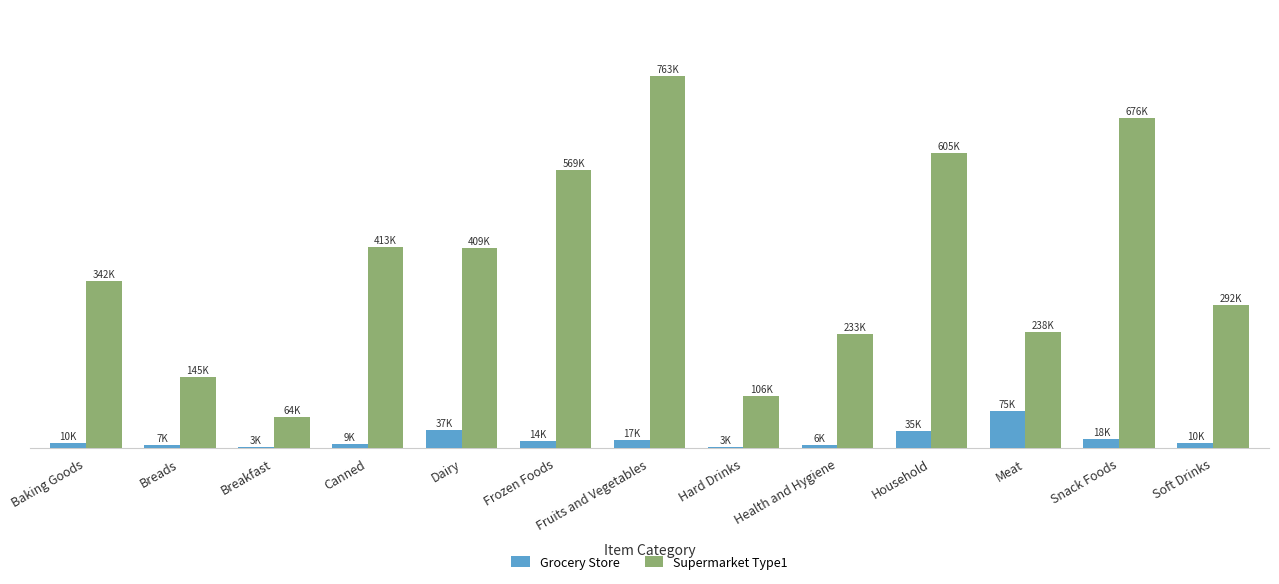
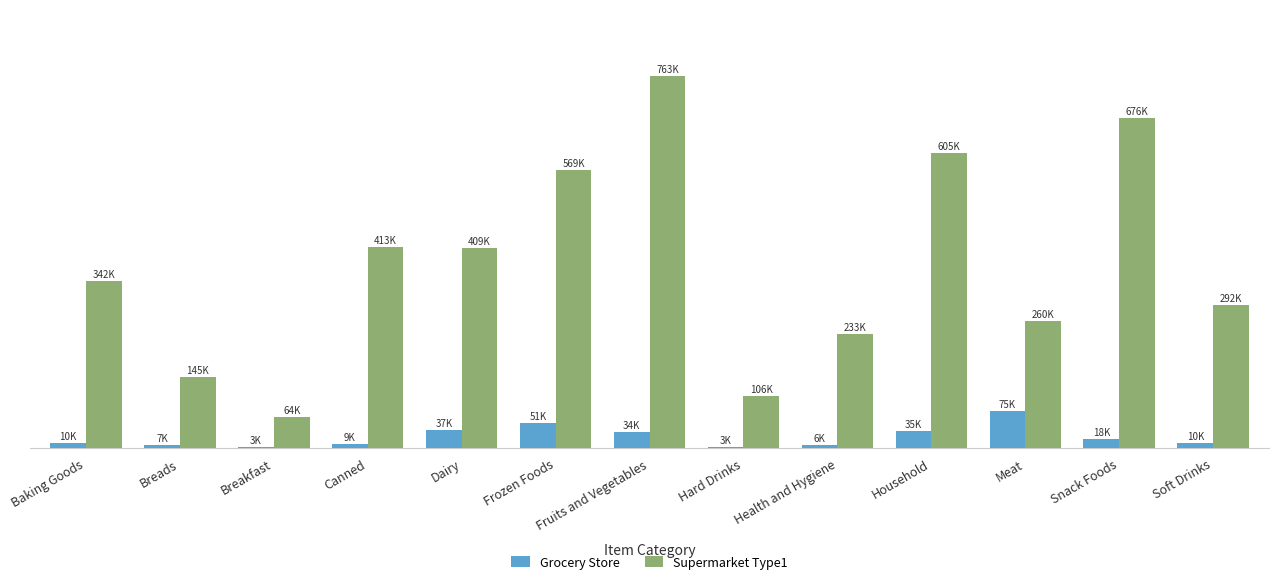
Grocery Store, Frozen Foods: 14K -> 51K
Grocery Store, Fruits and Vegetables: 17K -> 34K
Supermarket Type1, Meat: 238K -> 260K
